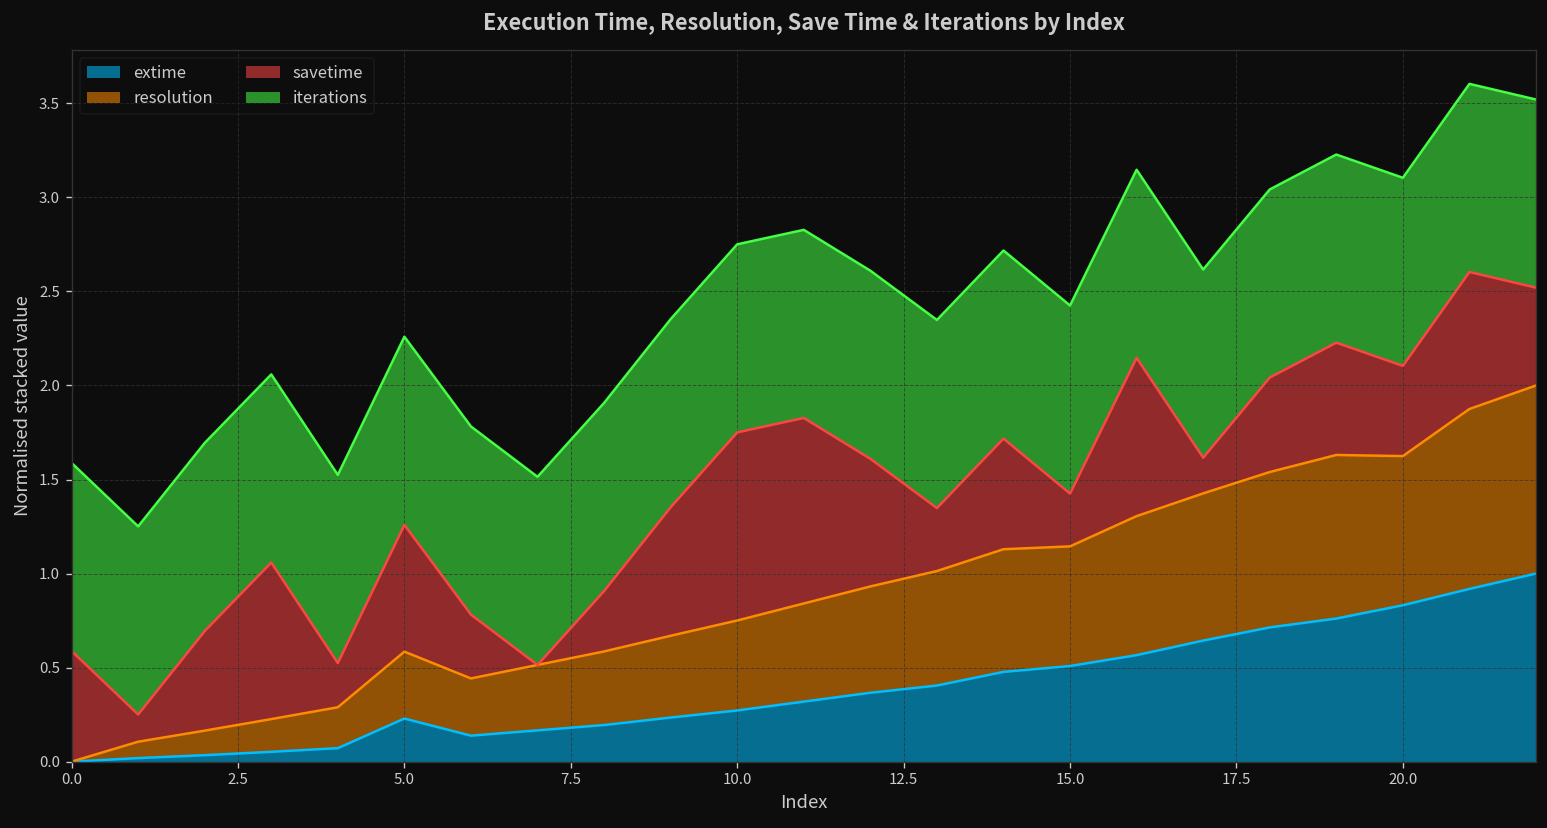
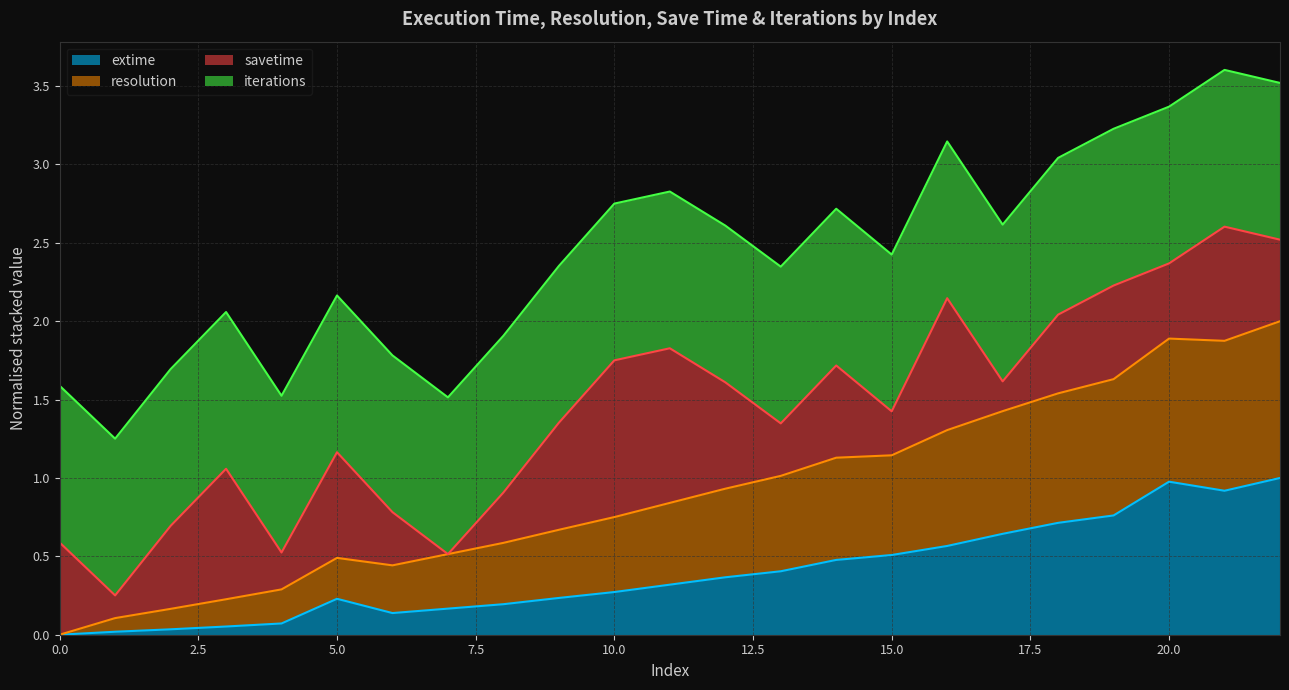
resolution, 5.0: 0.36 -> 0.26
extime, 20.0: 0.83 -> 0.98
resolution, 20.0: 0.79 -> 0.91
